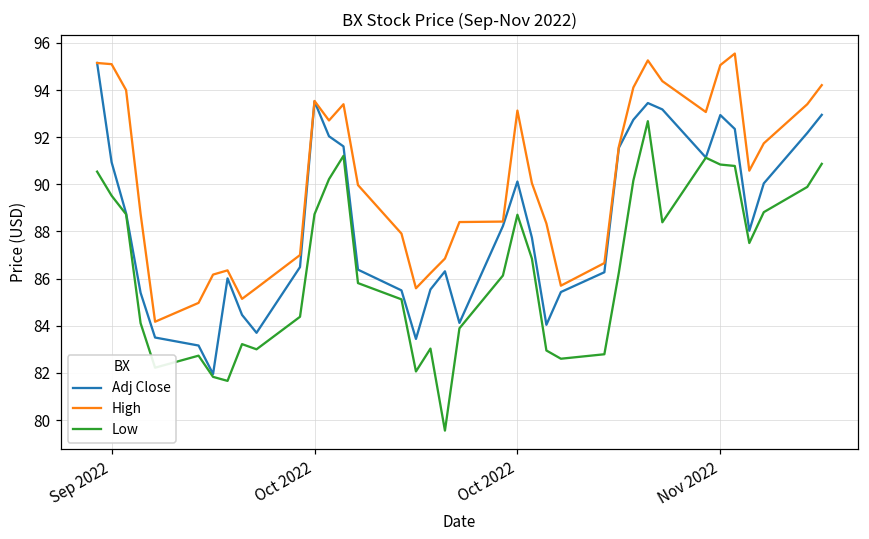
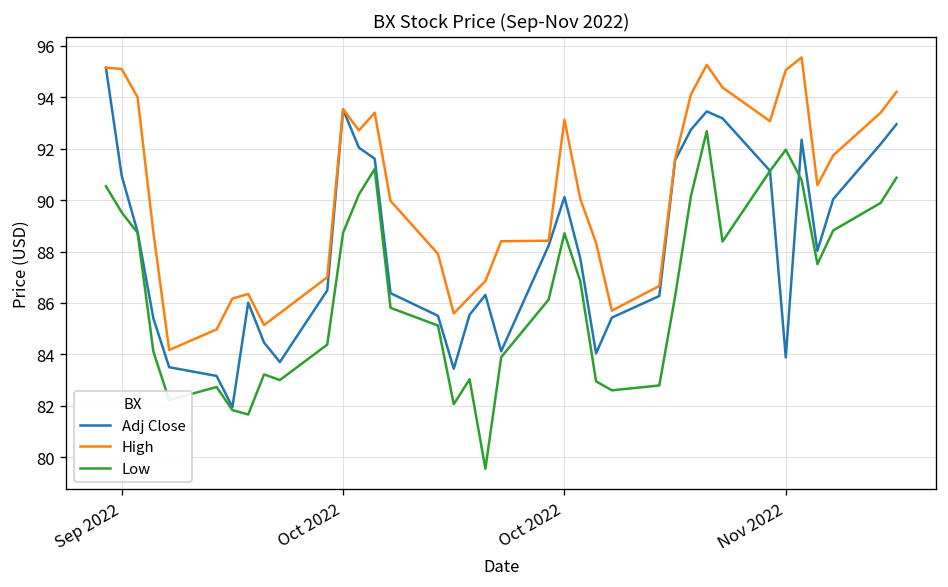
Adj Close, Nov 2022: 92.9 -> 83.9
Low, Nov 2022: 90.8 -> 92.0
